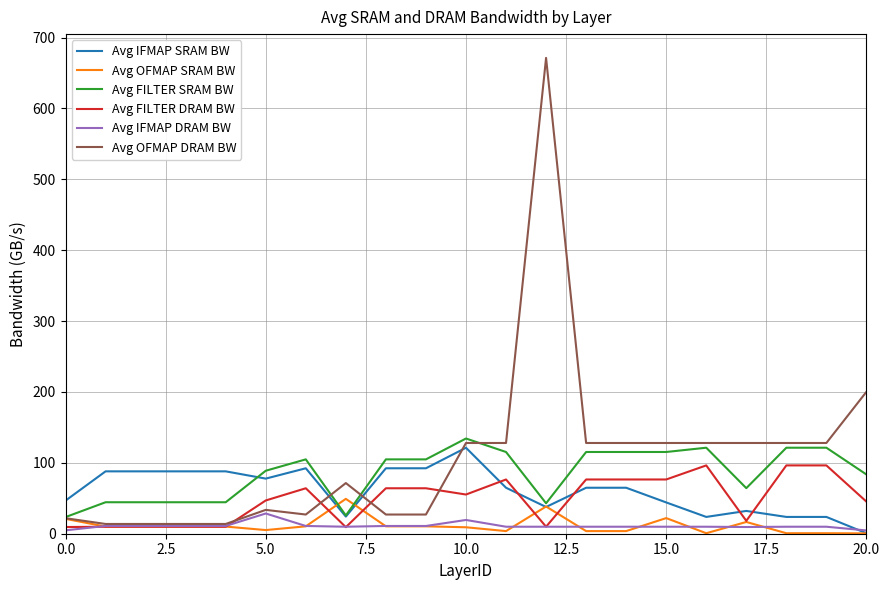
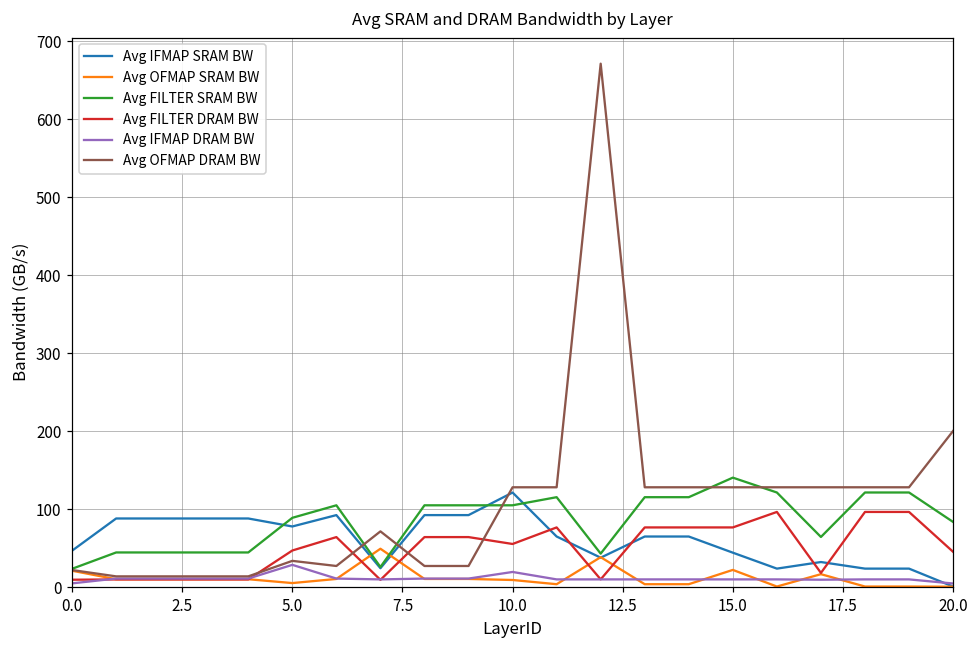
Avg FILTER SRAM BW, 10.0: 130 -> 100
Avg FILTER SRAM BW, 15.0: 120 -> 140
